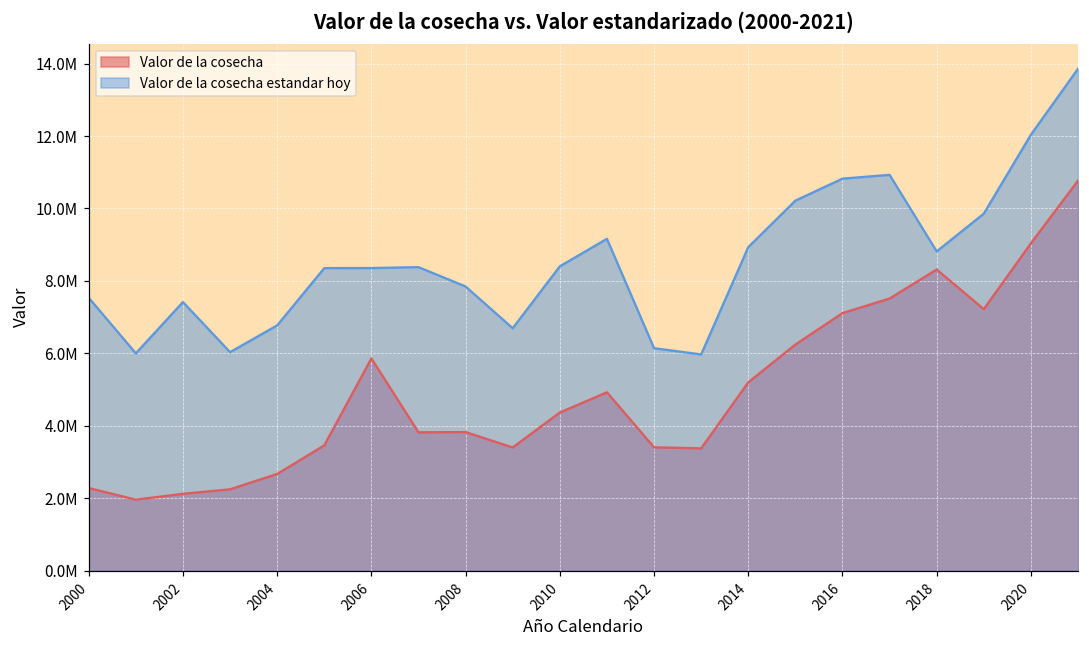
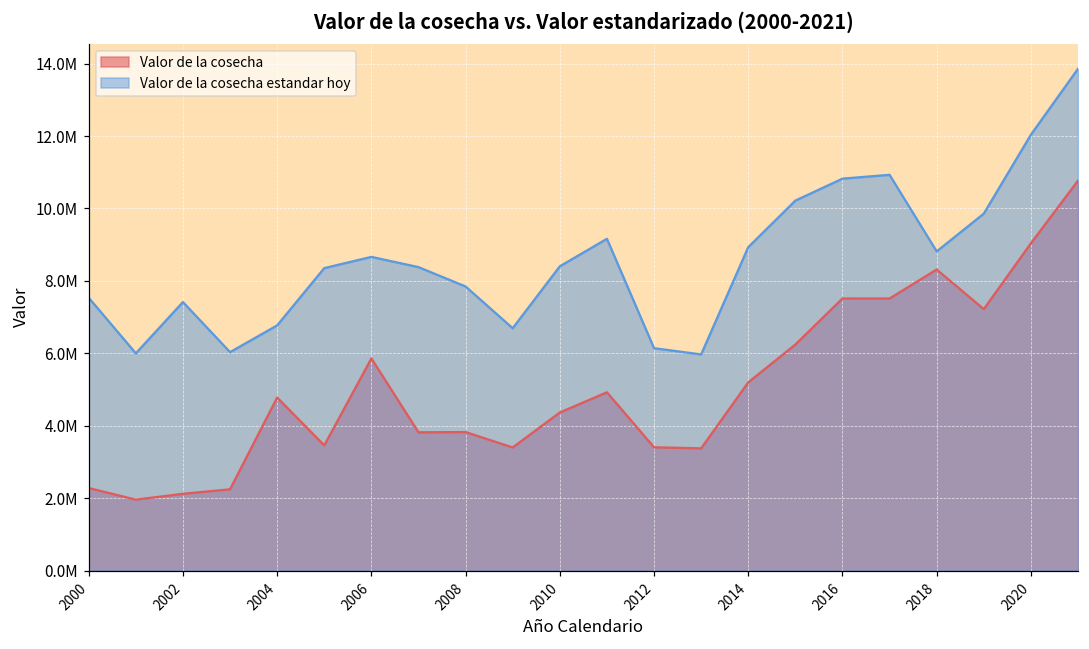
Valor de la cosecha, 2004: 2700000 -> 4800000
Valor de la cosecha estandar hoy, 2006: 8400000 -> 8700000
Valor de la cosecha, 2016: 7100000 -> 7500000
